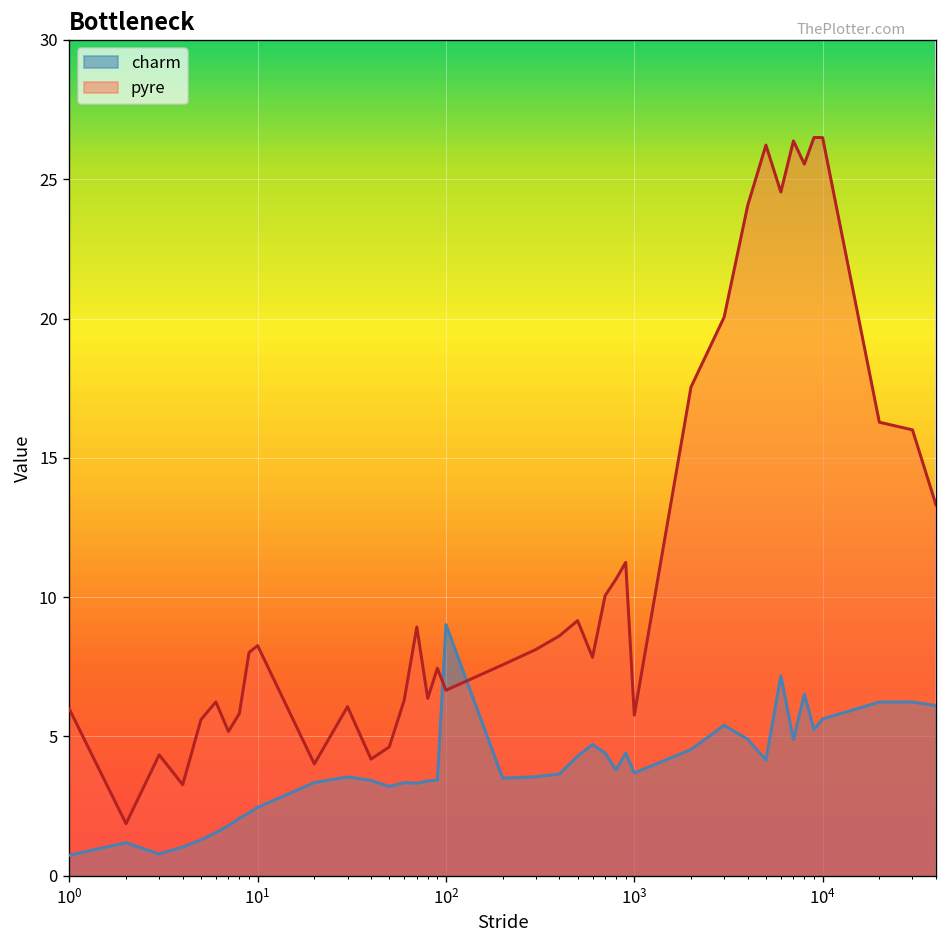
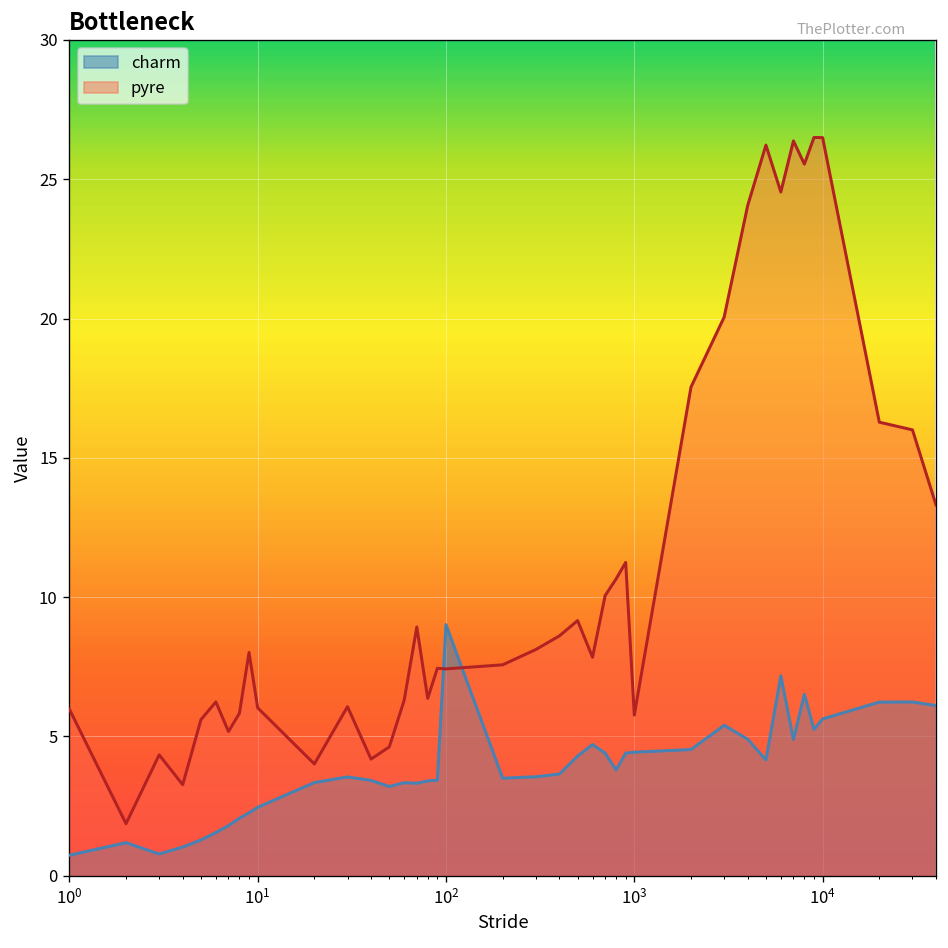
pyre, 10^1: 8.3 -> 6.0
pyre, 10^2: 6.7 -> 7.4
charm, 10^3: 3.7 -> 4.4
